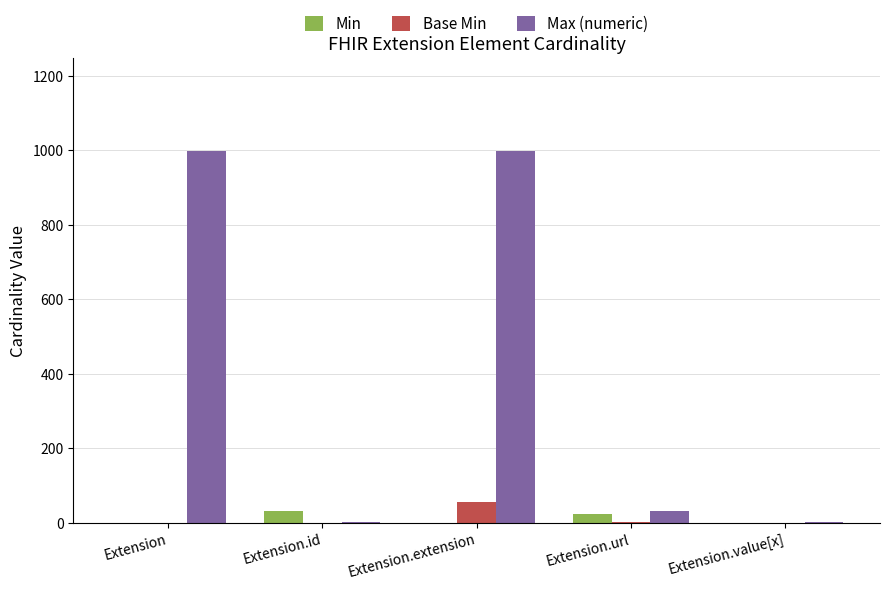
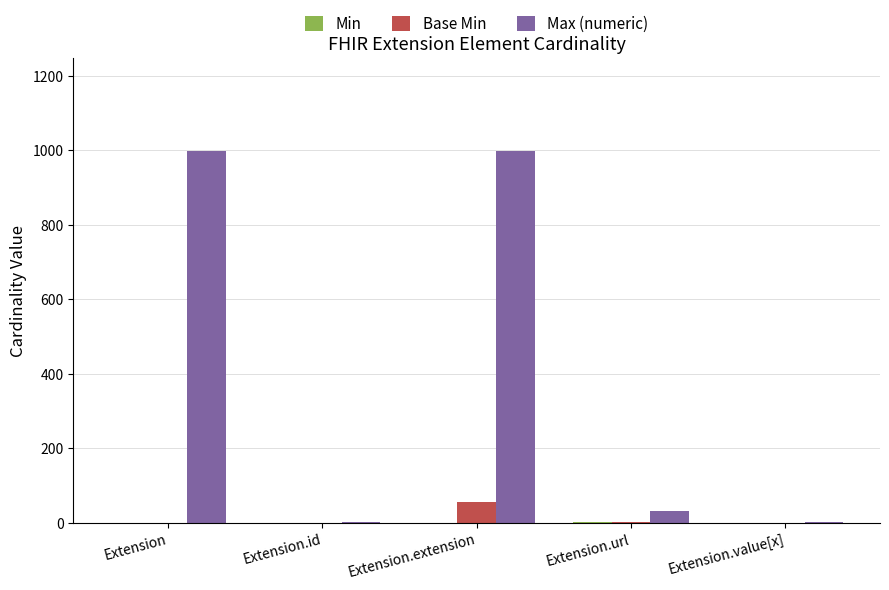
Min, Extension.id: 30 -> 0
Min, Extension.url: 20 -> 0
